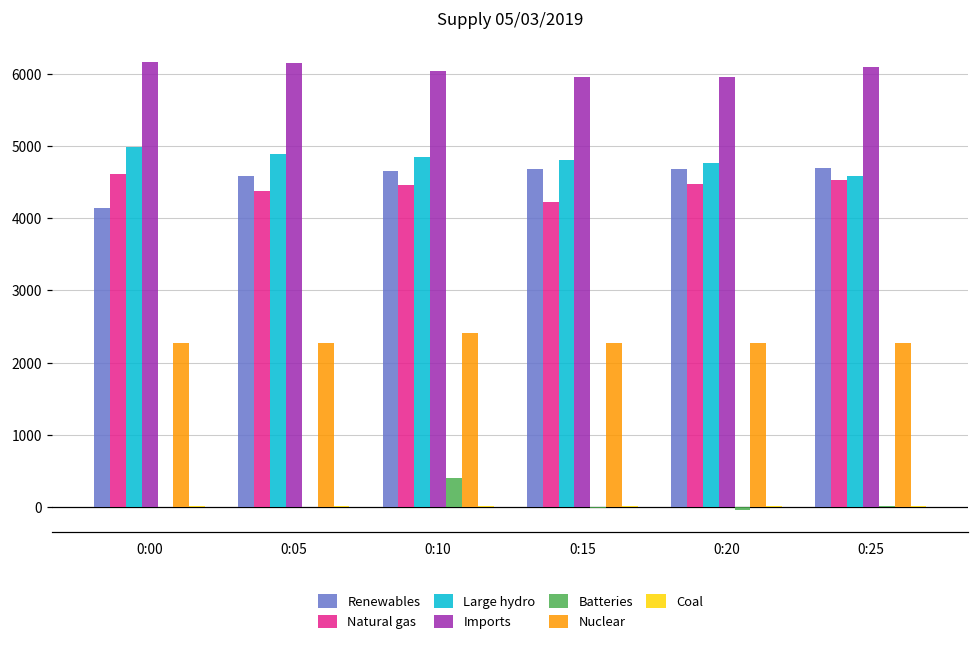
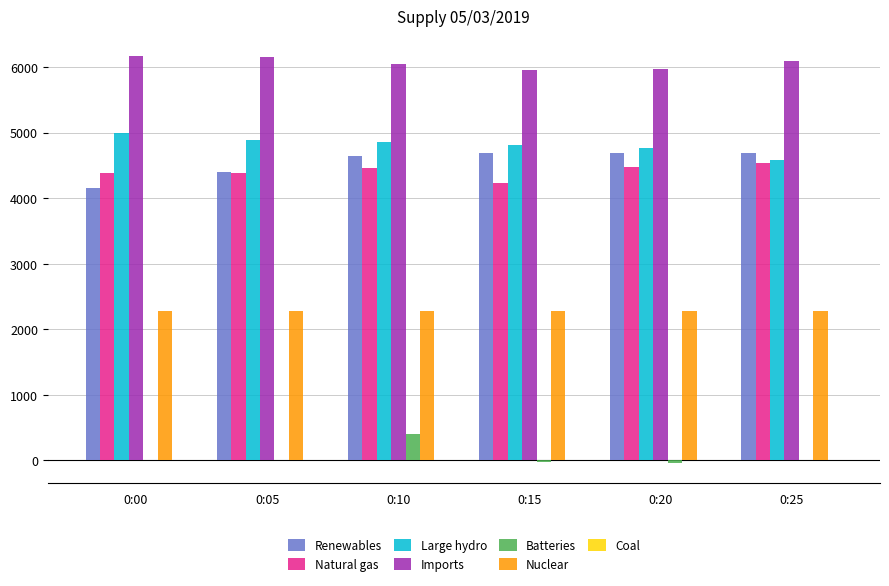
Natural gas, 0:00: 4600 -> 4400
Renewables, 0:05: 4600 -> 4400
Nuclear, 0:10: 2400 -> 2300
